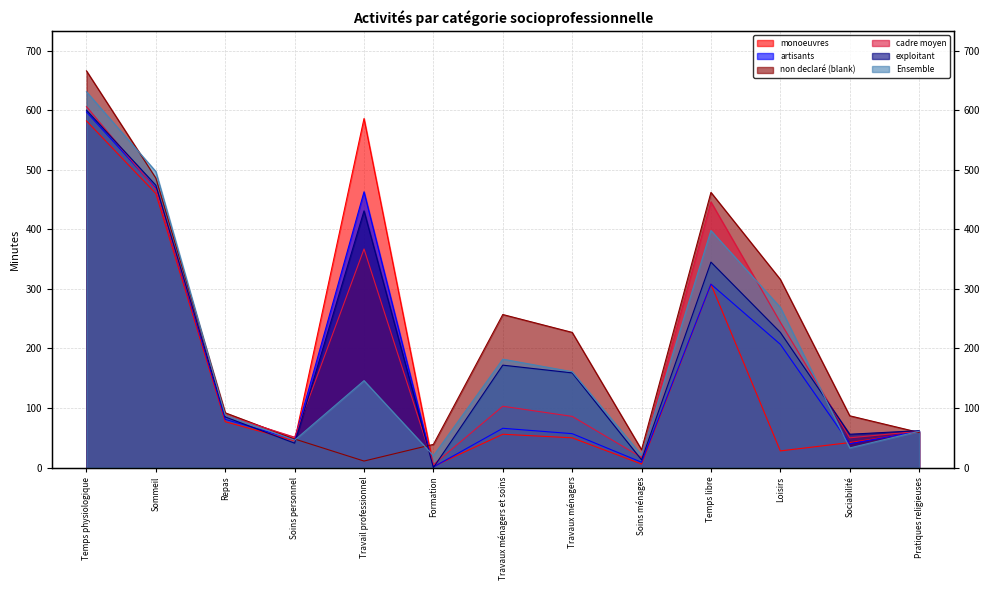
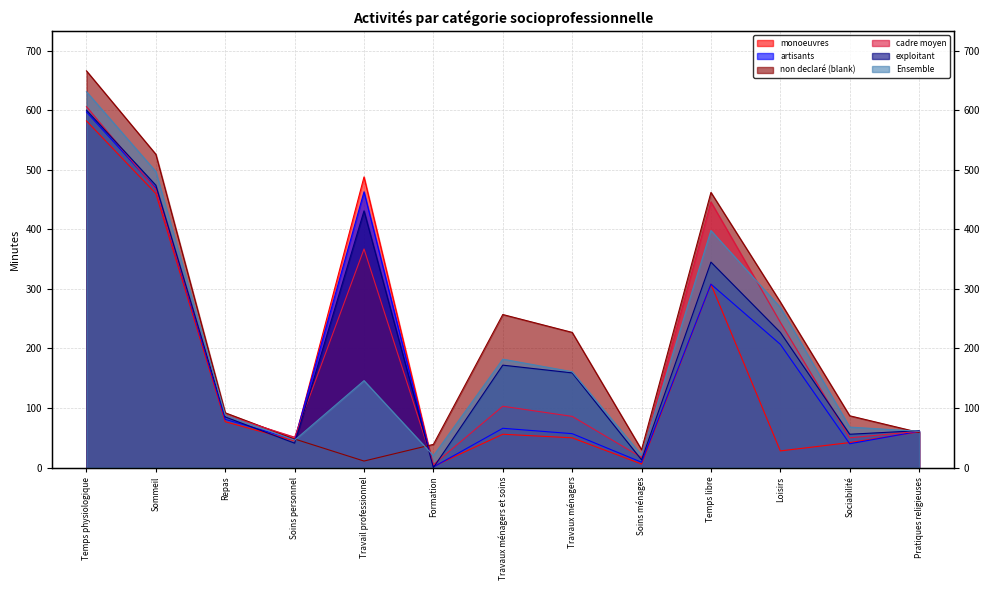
non declaré (blank), Sommeil: 490 -> 530
monoeuvres, Travail professionnel: 590 -> 490
non declaré (blank), Loisirs: 320 -> 280
Ensemble, Sociabilité: 30 -> 70
